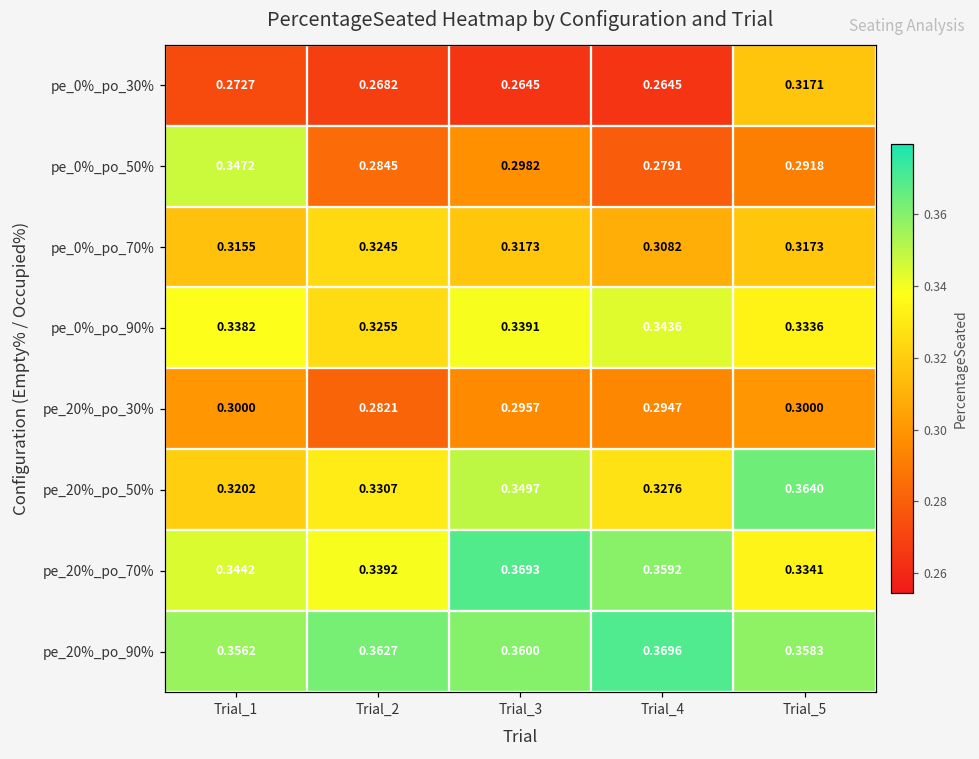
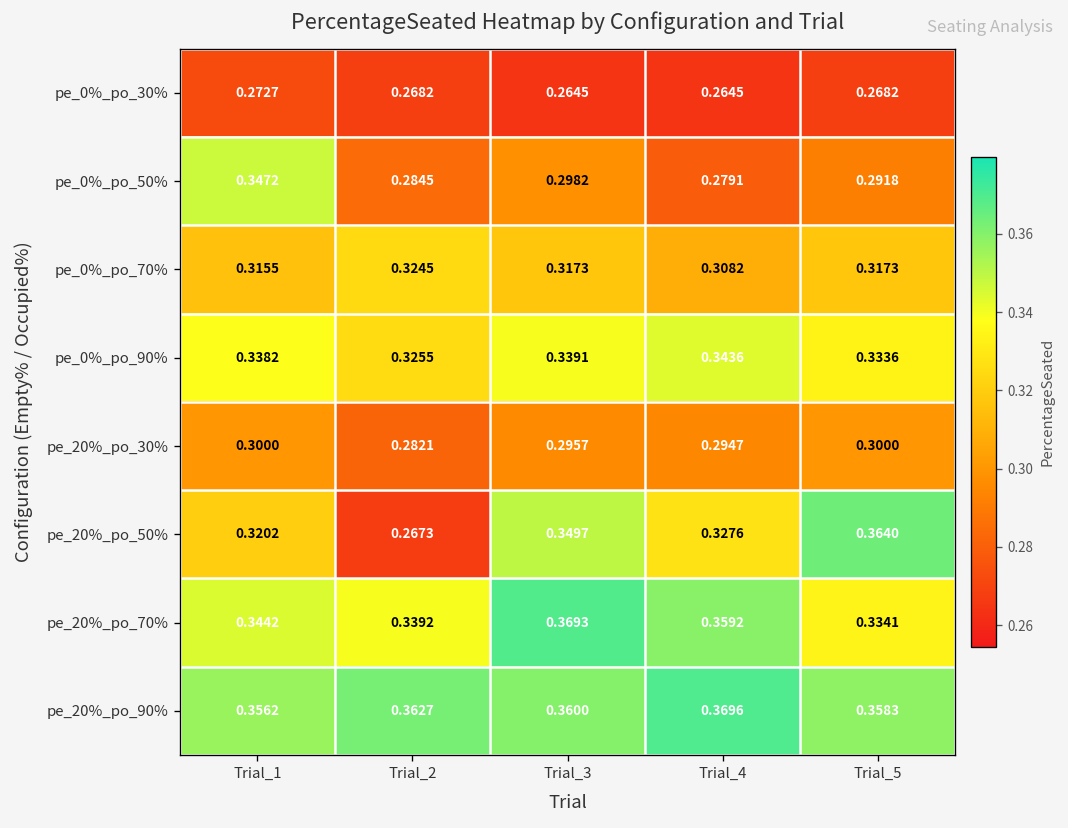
pe_0%_po_30%, Trial_5: 0.3171 -> 0.2682
pe_20%_po_50%, Trial_2: 0.3307 -> 0.2673
